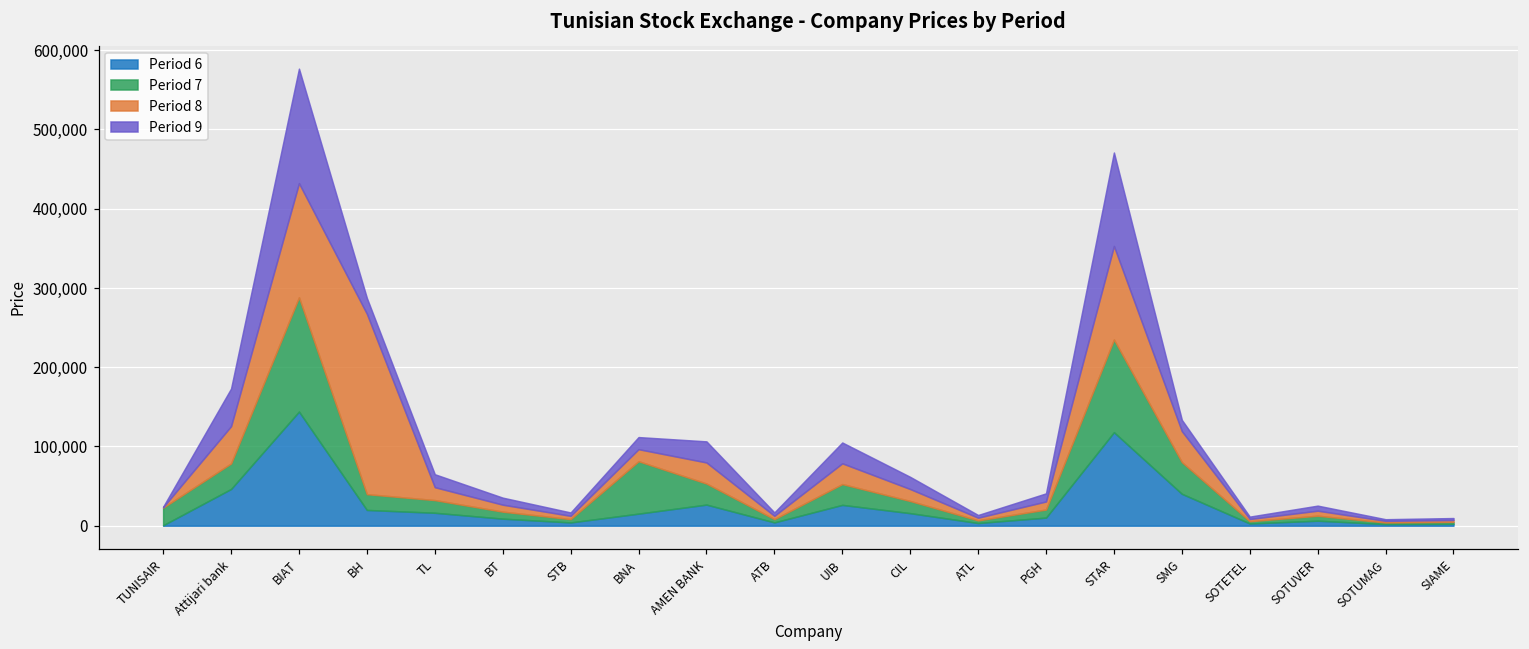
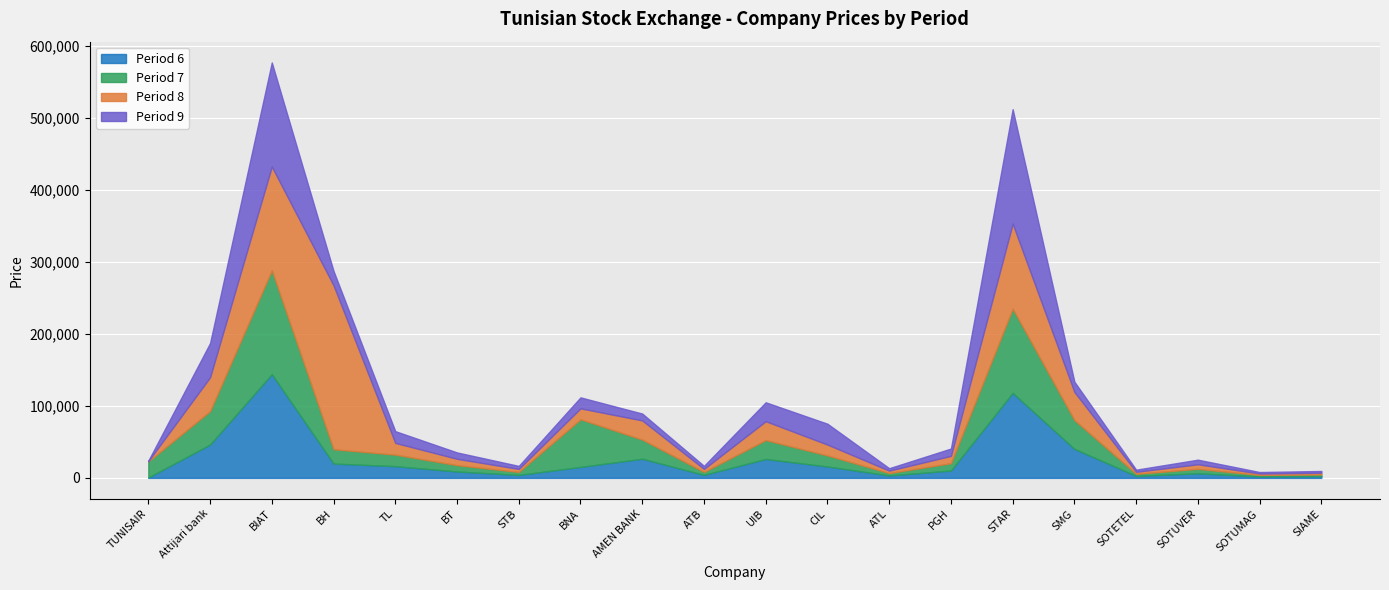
Period 7, Attijari bank: 30,000 -> 50,000
Period 9, AMEN BANK: 30,000 -> 10,000
Period 9, CIL: 20,000 -> 30,000
Period 9, STAR: 120,000 -> 160,000
